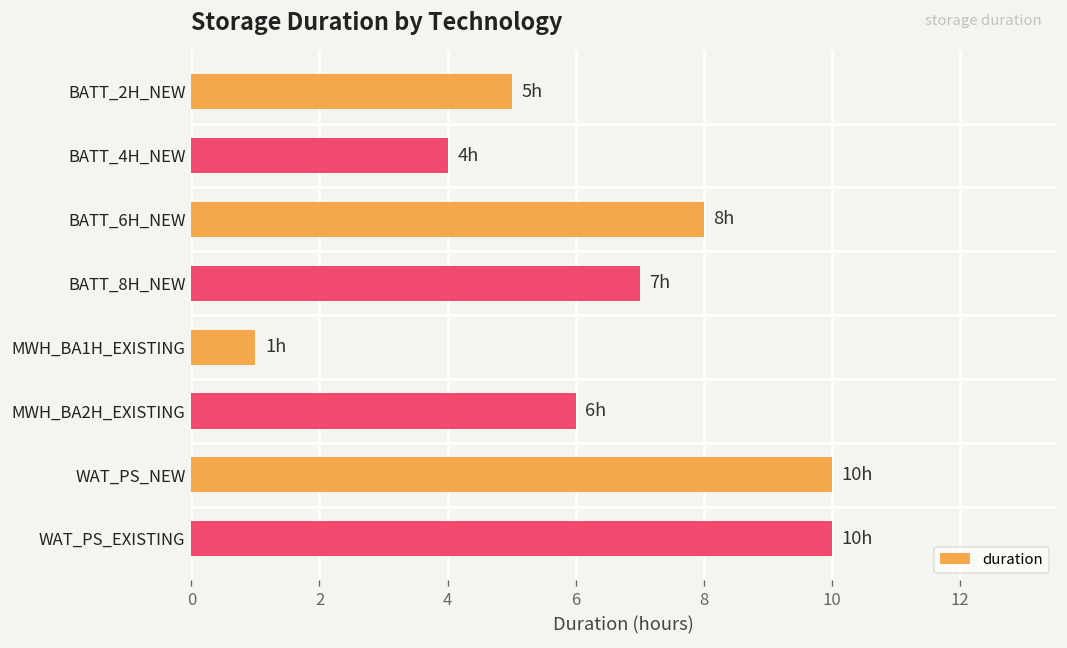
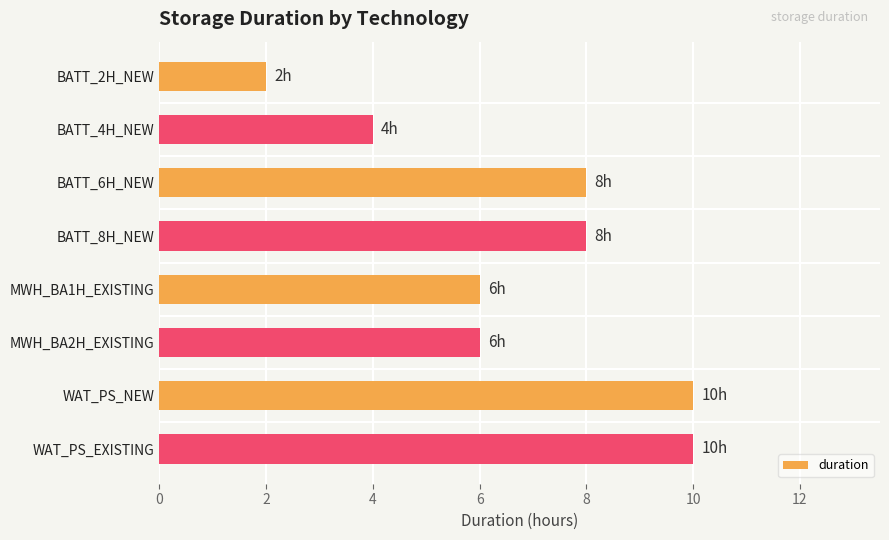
BATT_2H_NEW: 5h -> 2h
BATT_8H_NEW: 7h -> 8h
MWH_BA1H_EXISTING: 1h -> 6h
